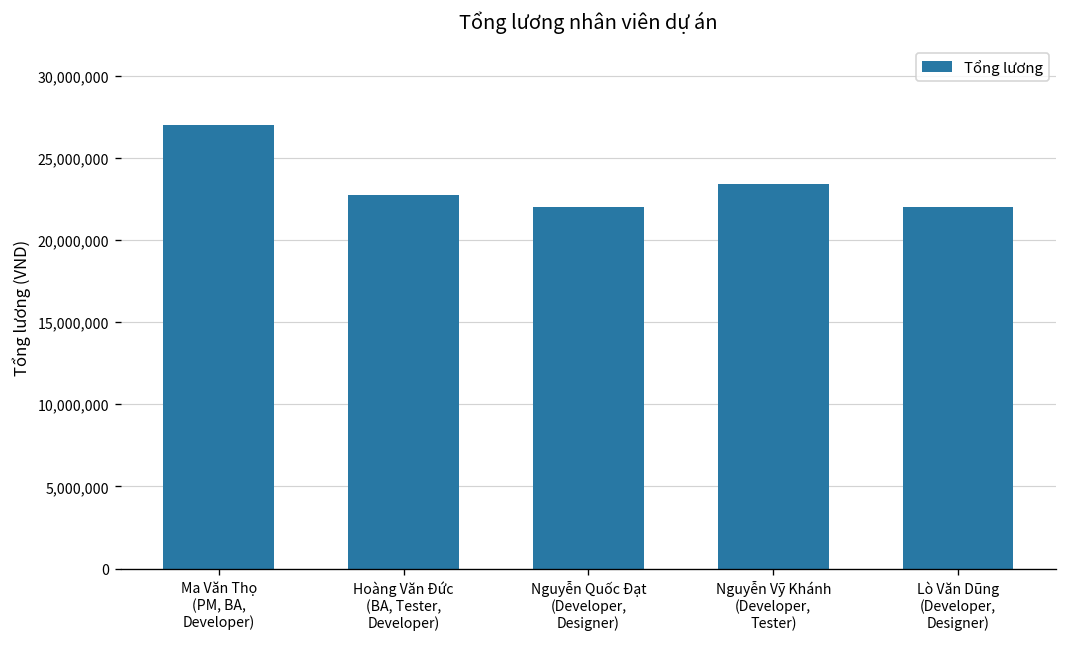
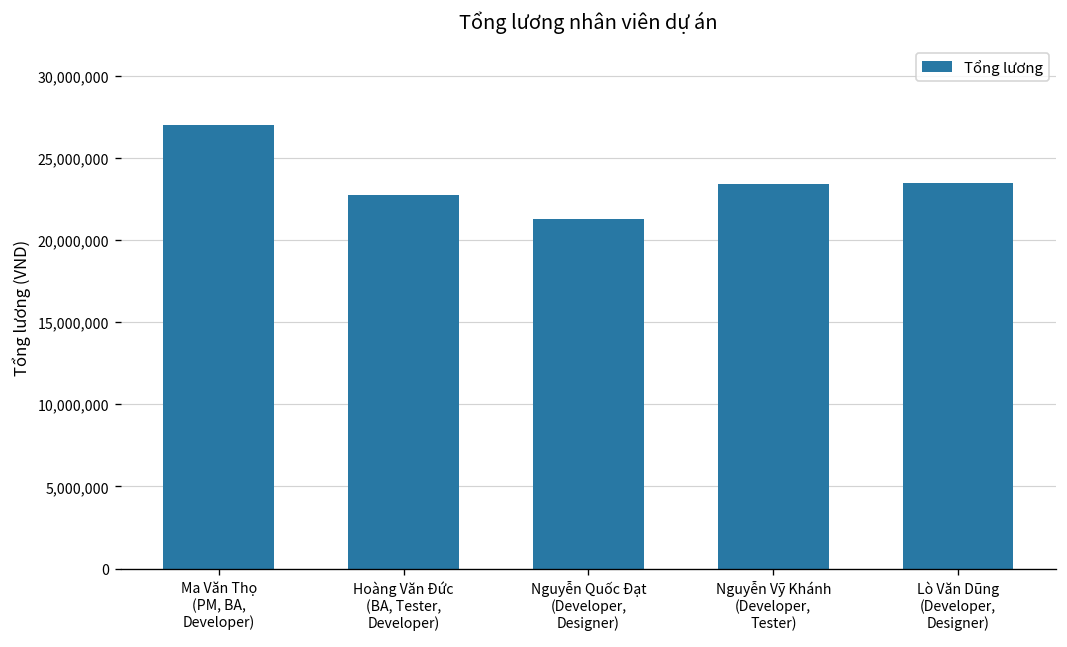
Nguyễn Quốc Đạt (Developer, Designer): 22,000,000 -> 21,300,000
Lò Văn Dũng (Developer, Designer): 22,000,000 -> 23,400,000
